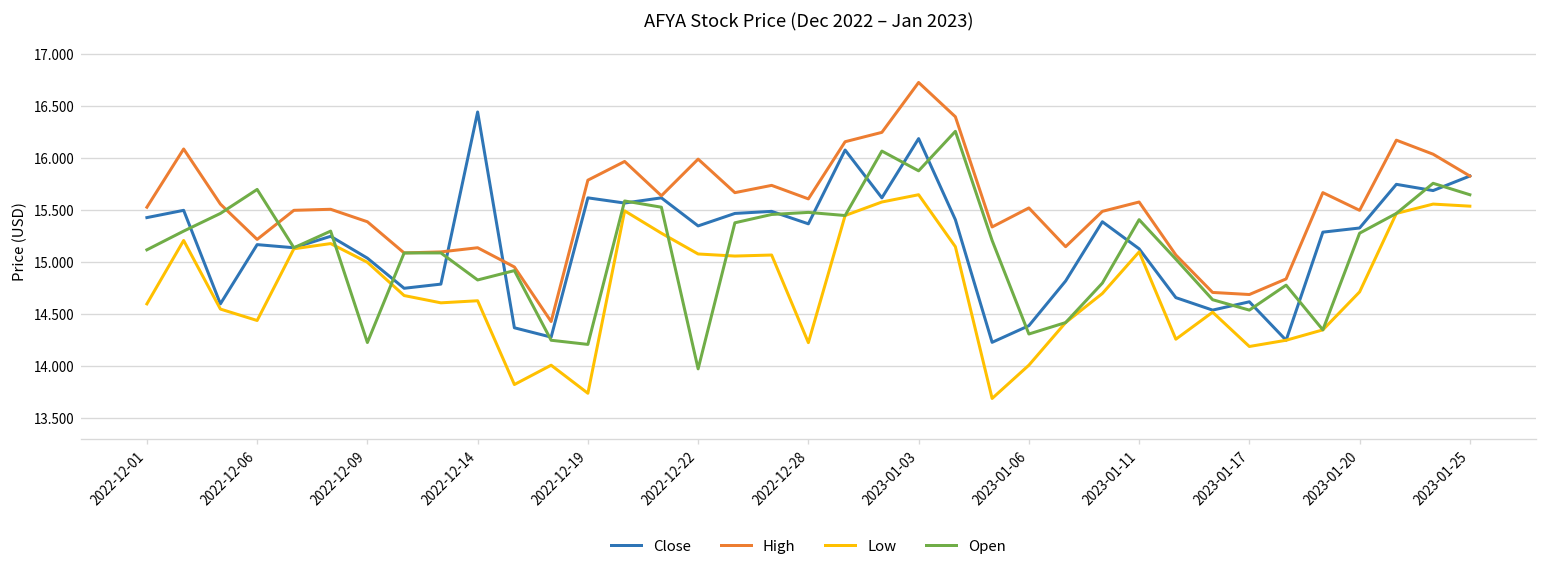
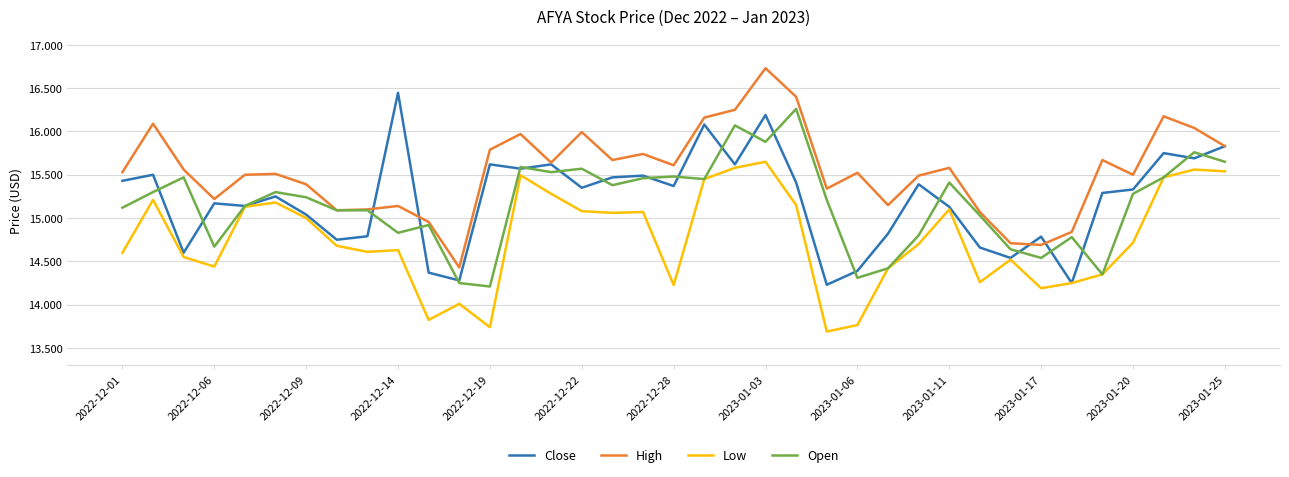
Open, 2022-12-06: 15.7 -> 14.7
Open, 2022-12-09: 14.2 -> 15.2
Open, 2022-12-22: 14.0 -> 15.6
Low, 2023-01-06: 14.0 -> 13.8
Close, 2023-01-17: 14.6 -> 14.8
